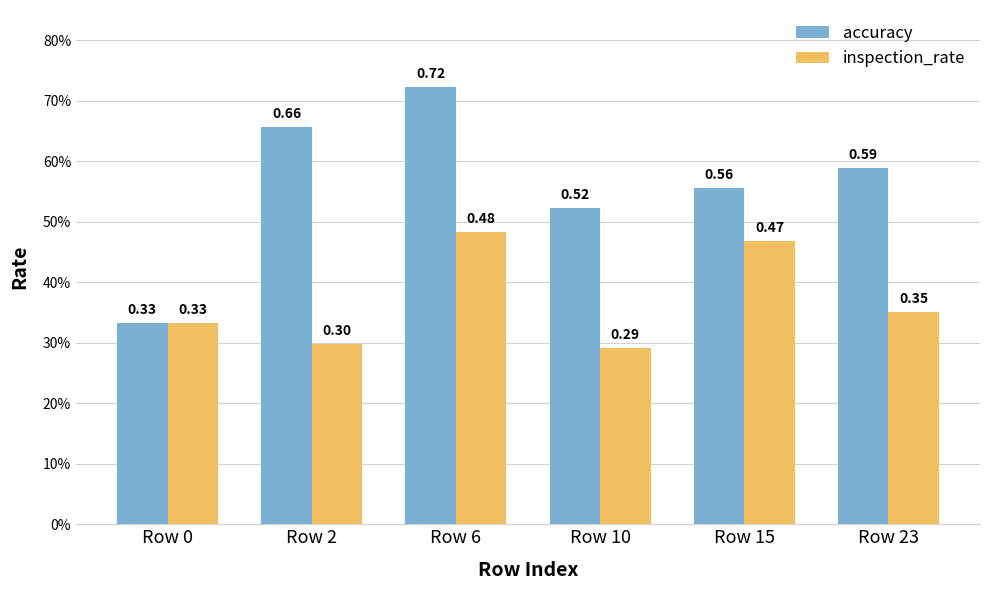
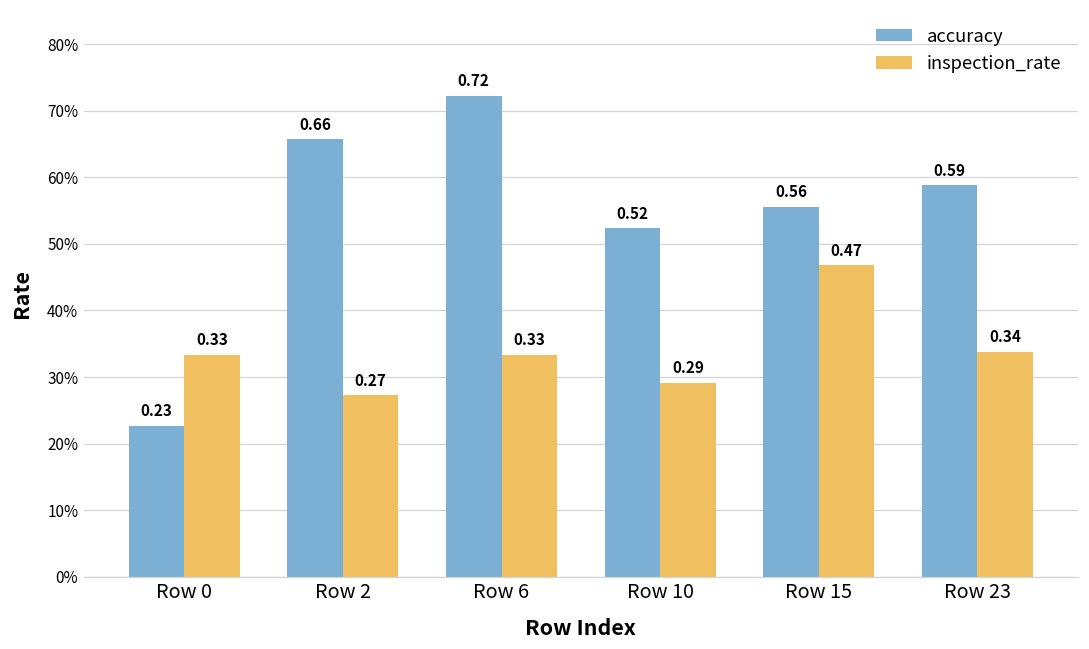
accuracy, Row 0: 0.33 -> 0.23
inspection_rate, Row 2: 0.30 -> 0.27
inspection_rate, Row 6: 0.48 -> 0.33
inspection_rate, Row 23: 0.35 -> 0.34
